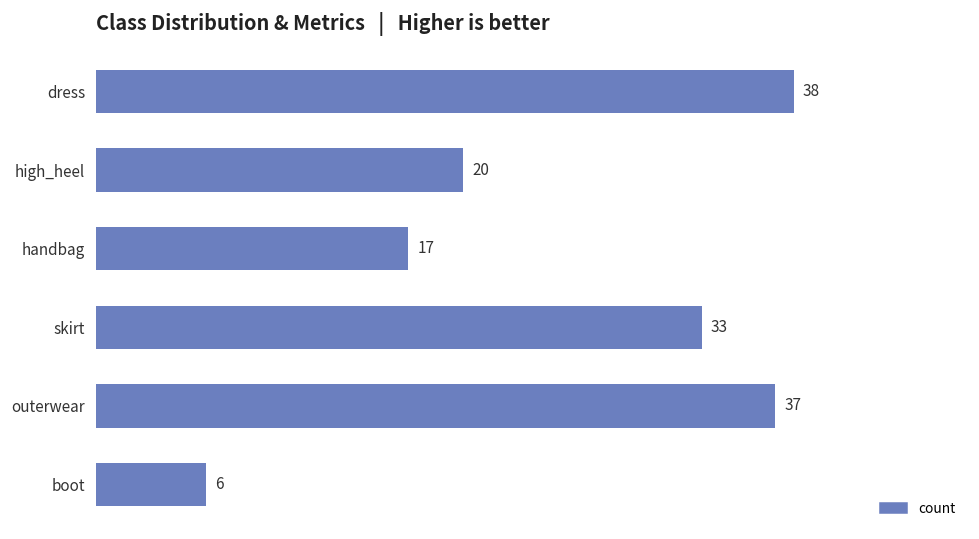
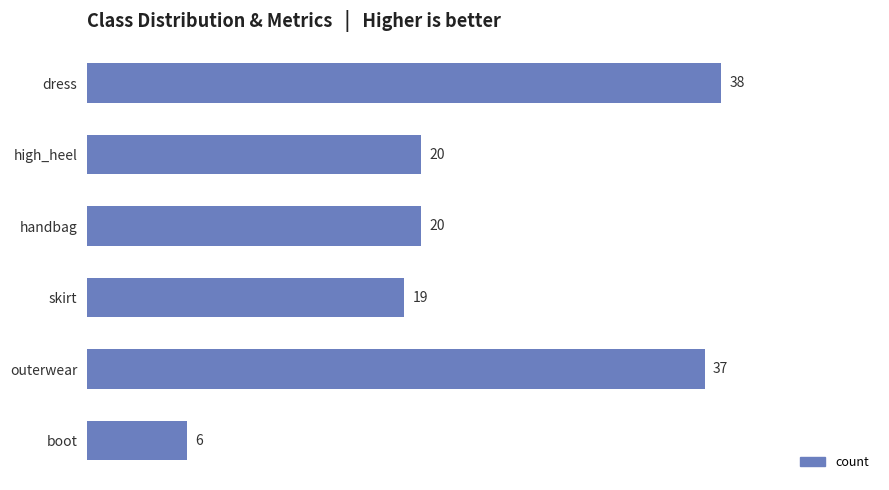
handbag: 17 -> 20
skirt: 33 -> 19
